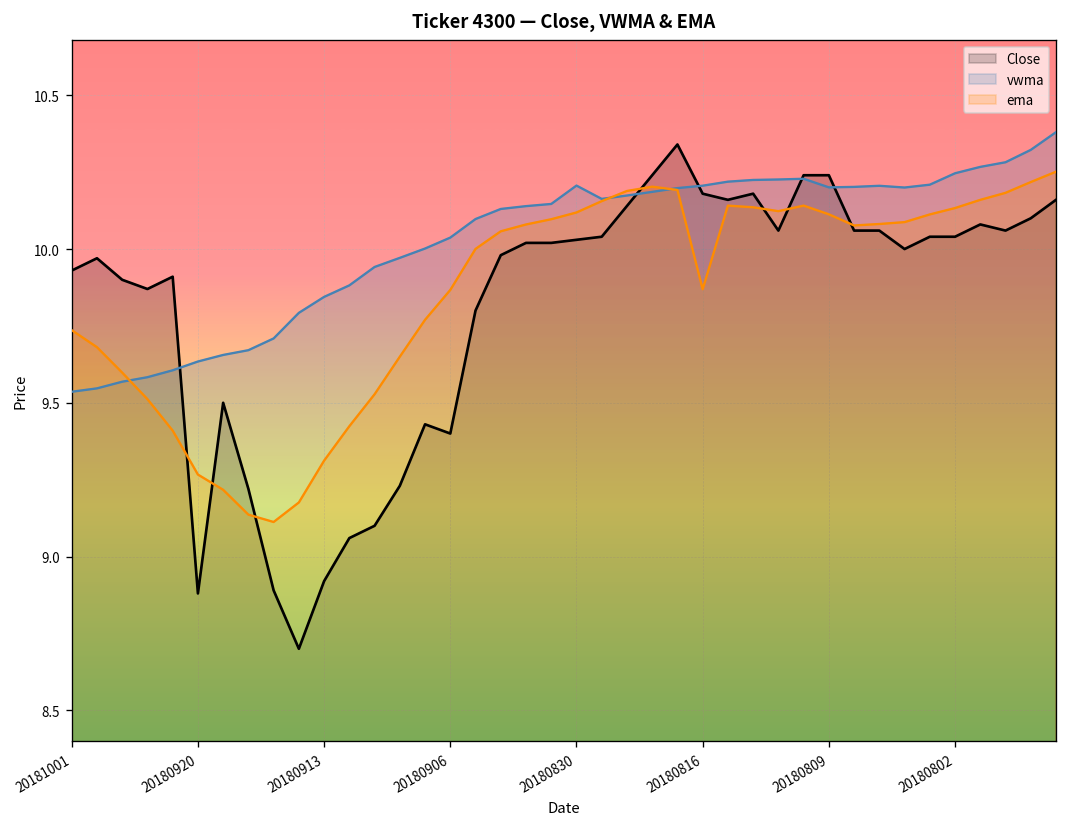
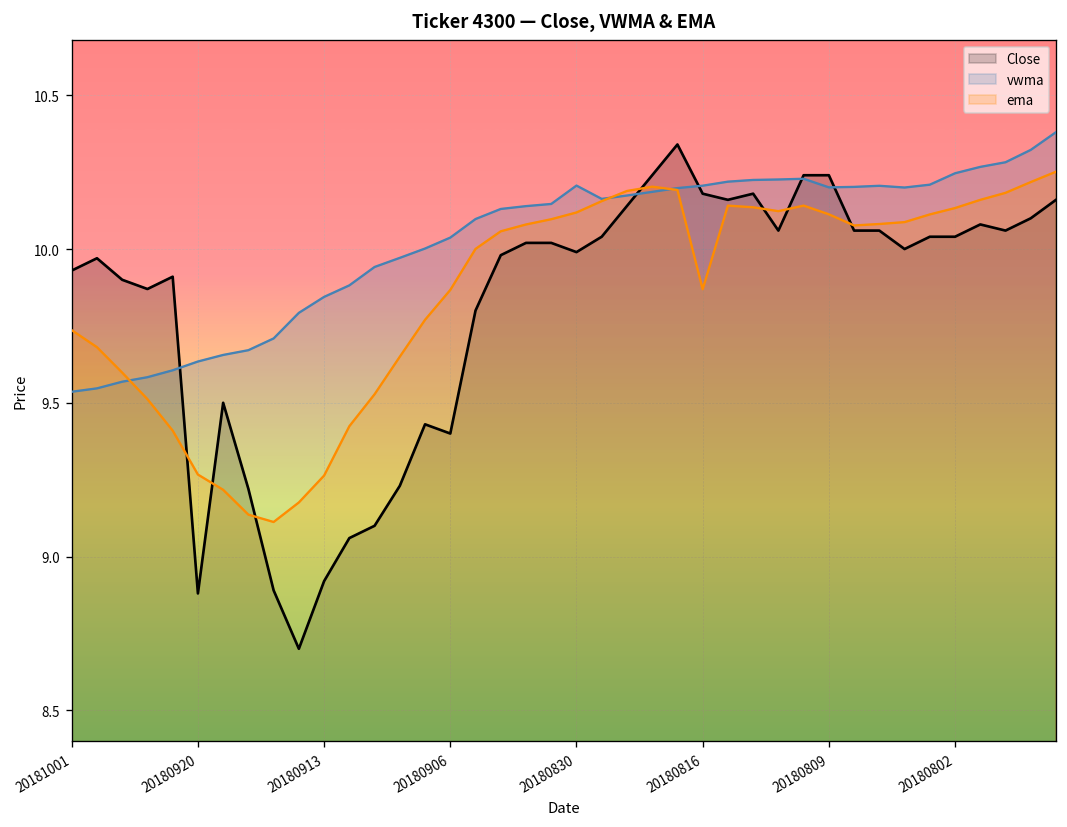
ema, 20180913: 9.31 -> 9.26
Close, 20180830: 10.03 -> 9.99
